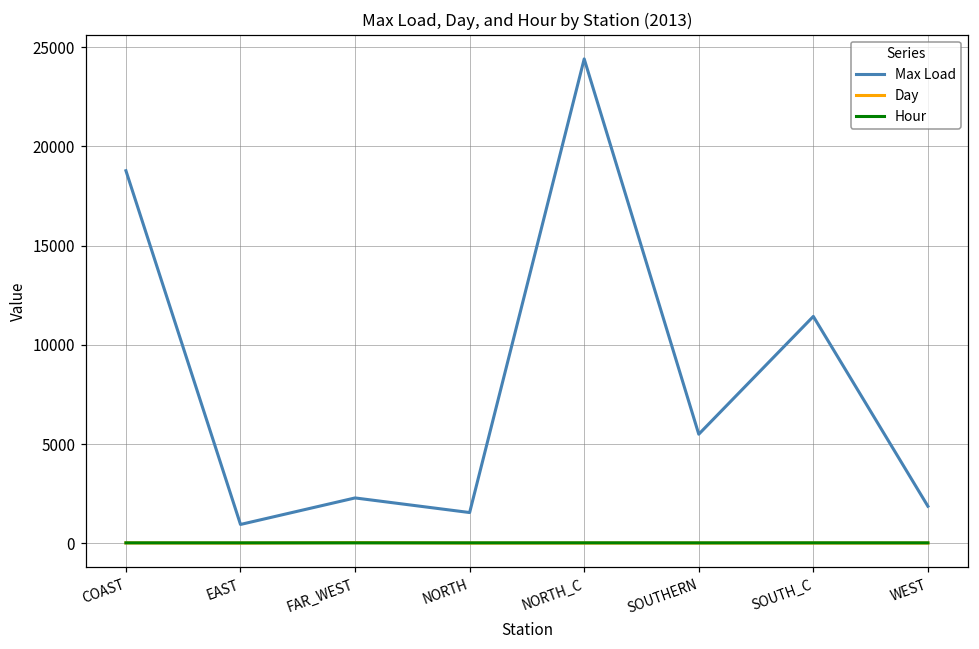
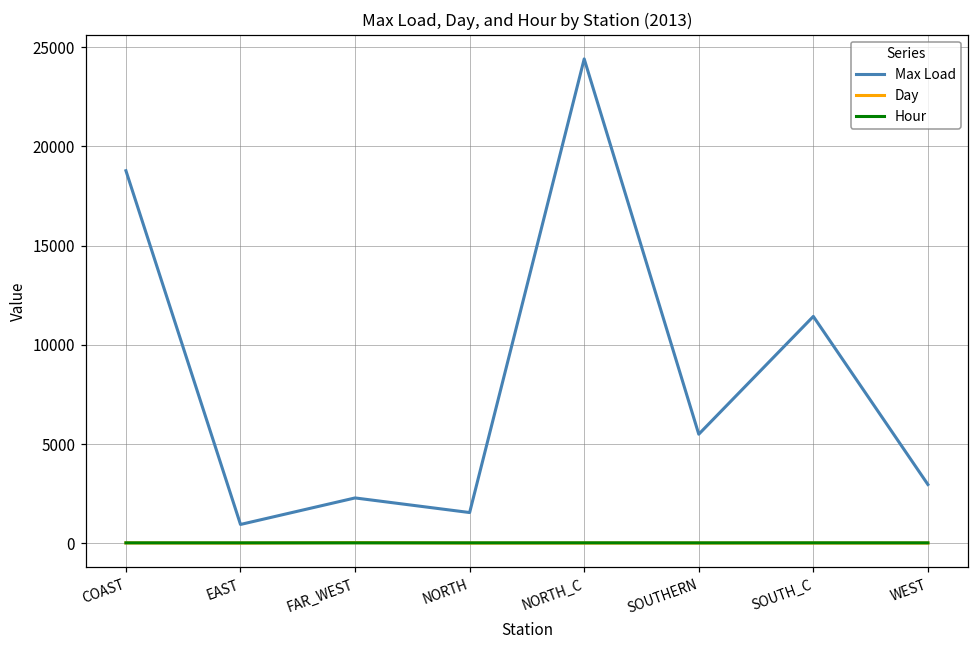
Max Load, WEST: 1900 -> 3000
